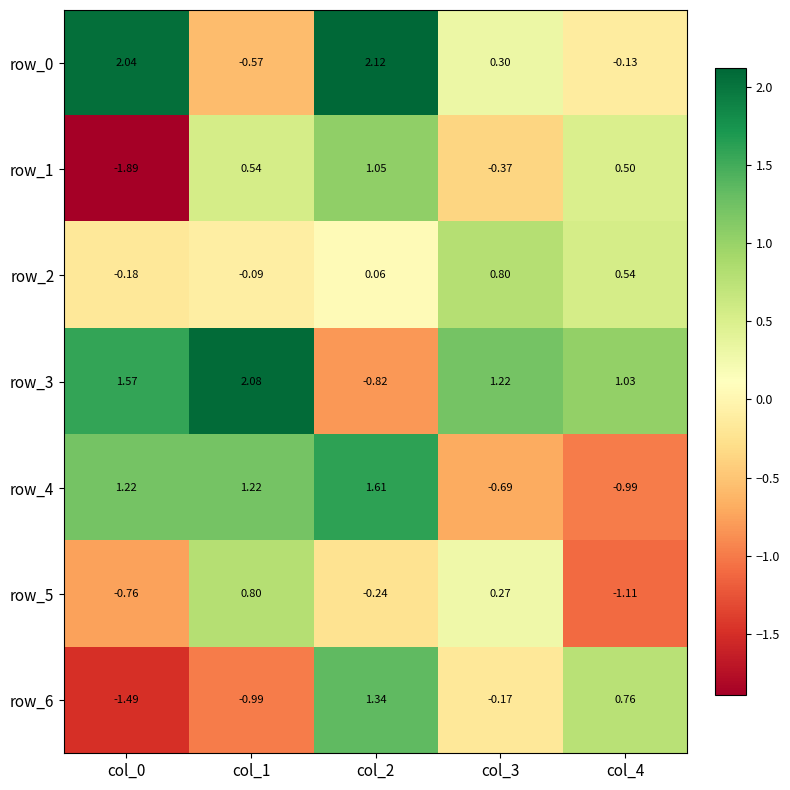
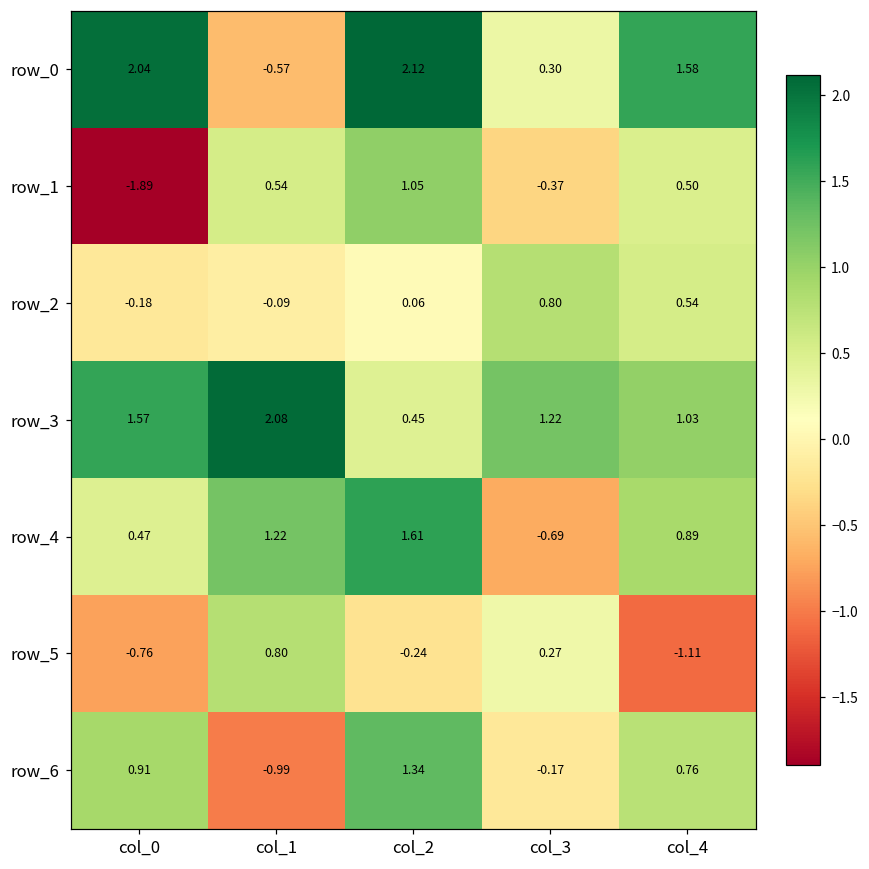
row_0, col_4: -0.13 -> 1.58
row_3, col_2: -0.82 -> 0.45
row_4, col_0: 1.22 -> 0.47
row_4, col_4: -0.99 -> 0.89
row_6, col_0: -1.49 -> 0.91
